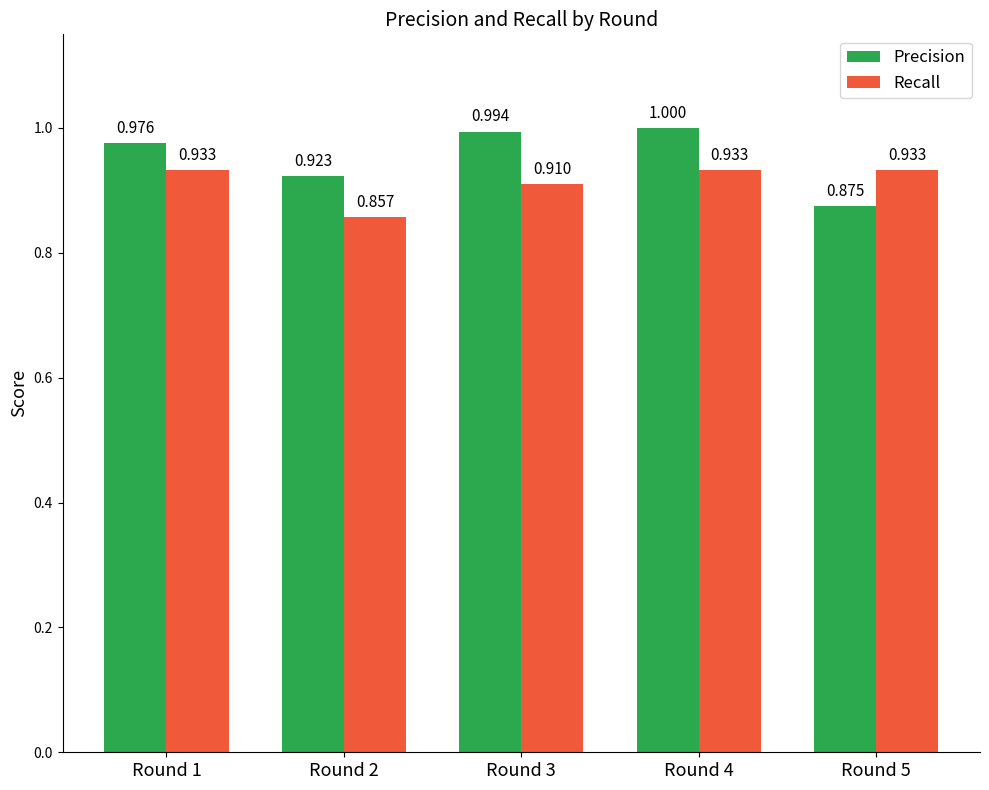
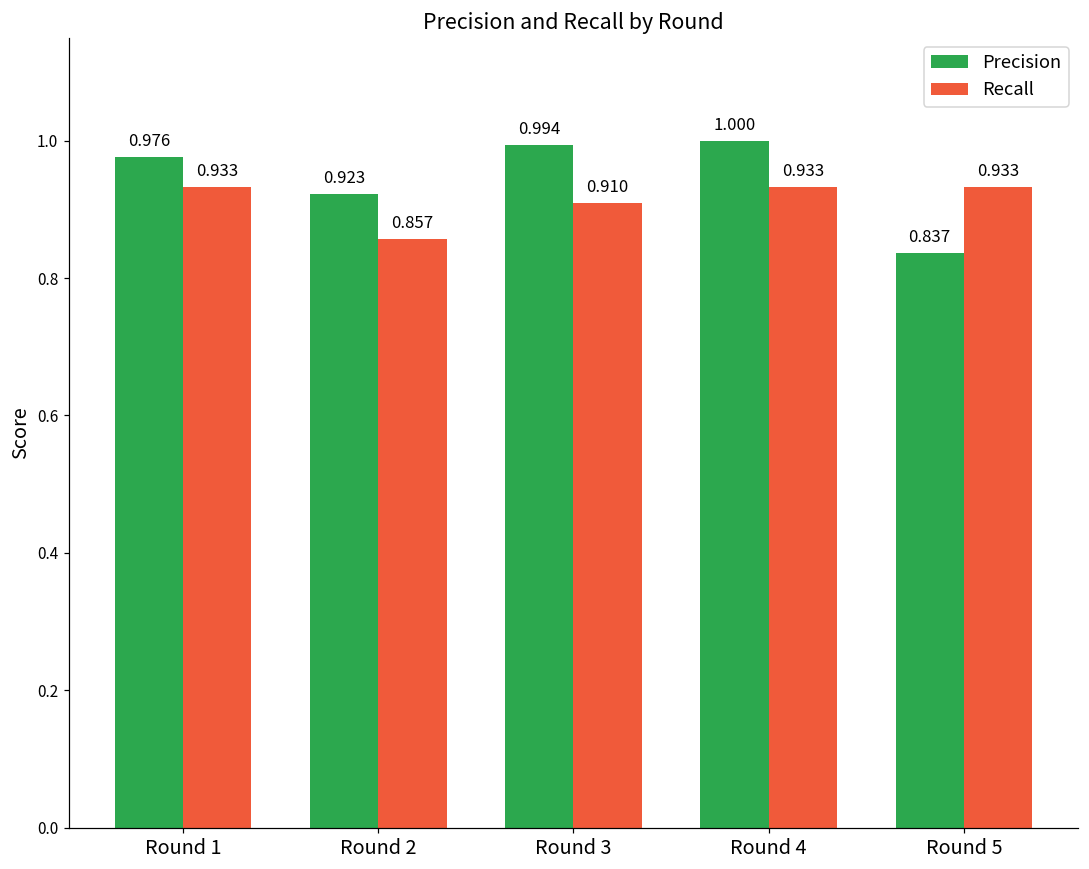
Precision, Round 5: 0.875 -> 0.837
